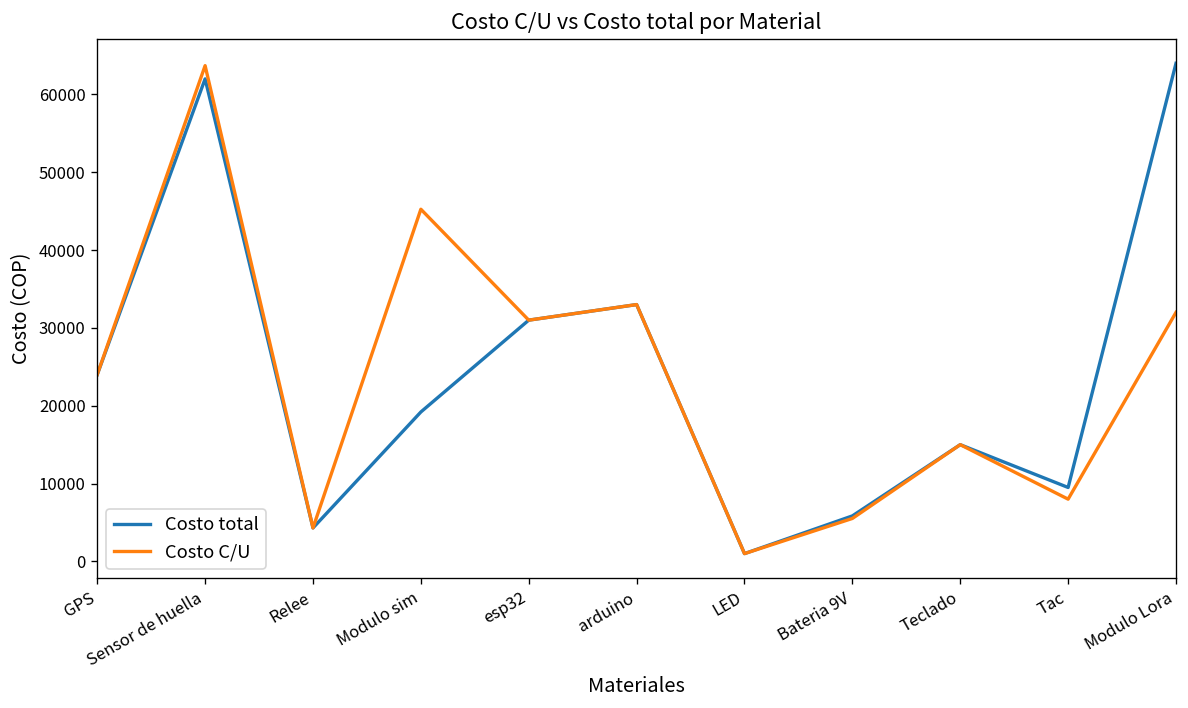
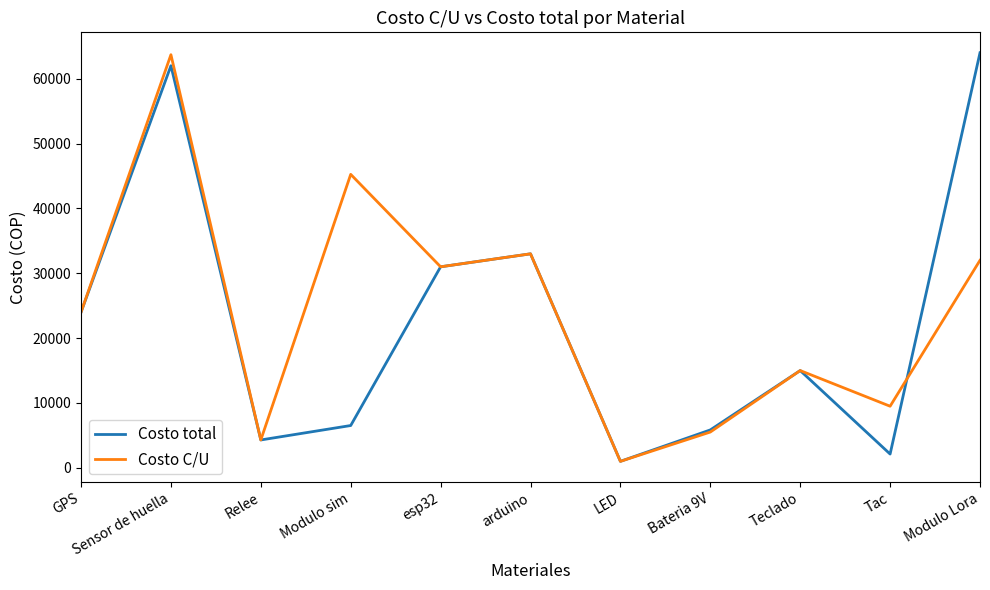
Costo total, Modulo sim: 19000 -> 7000
Costo total, Tac: 10000 -> 2000
Costo C/U, Tac: 8000 -> 10000
